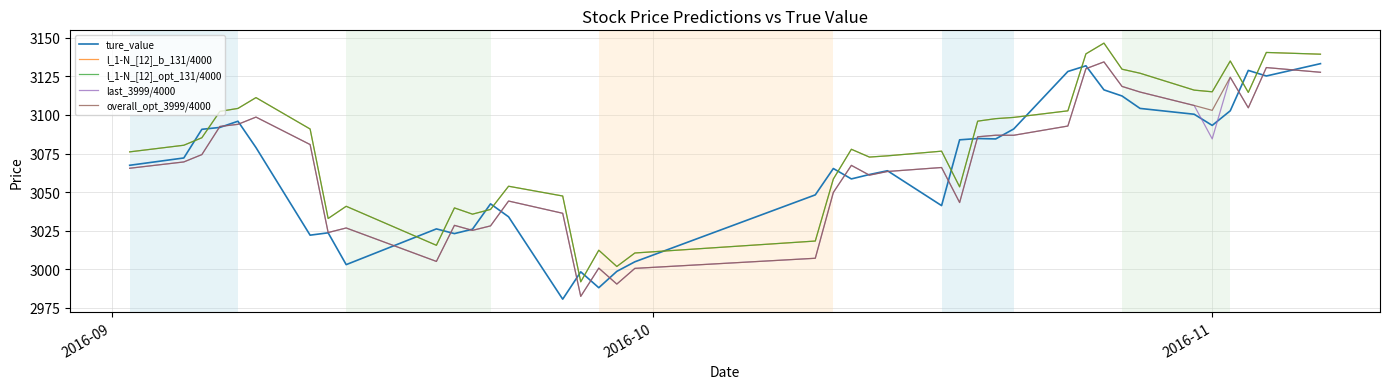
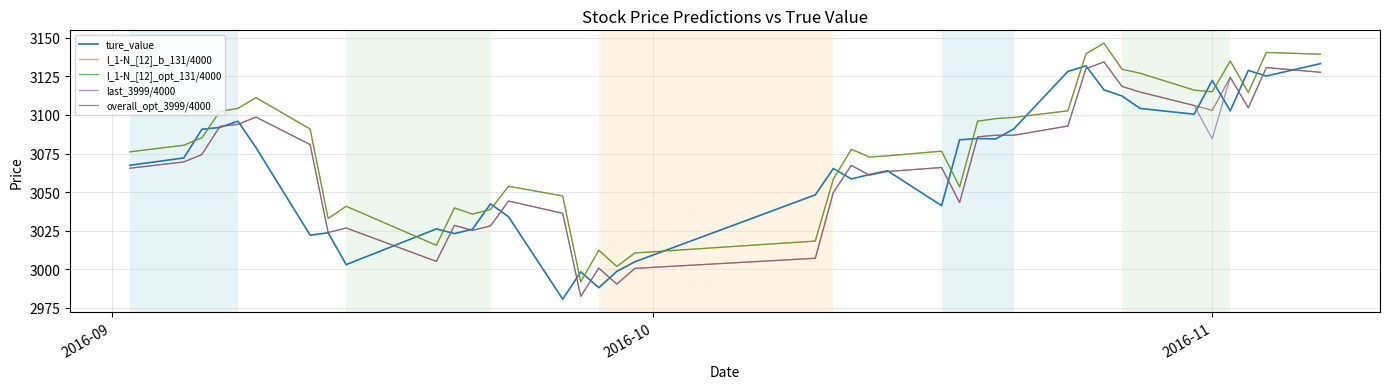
ture_value, 2016-11: 3093 -> 3122
